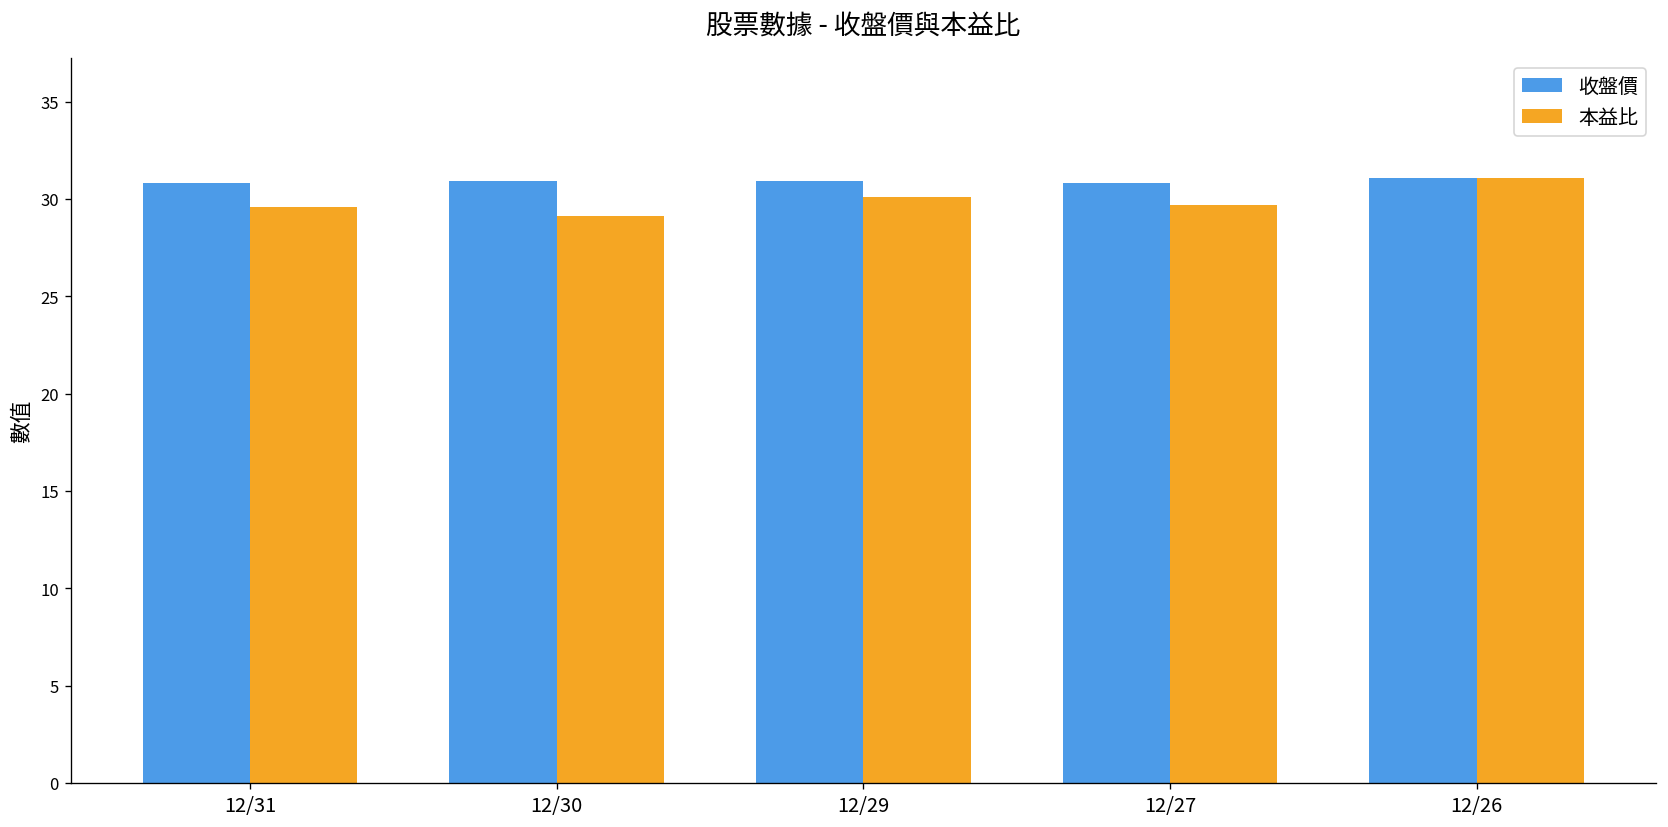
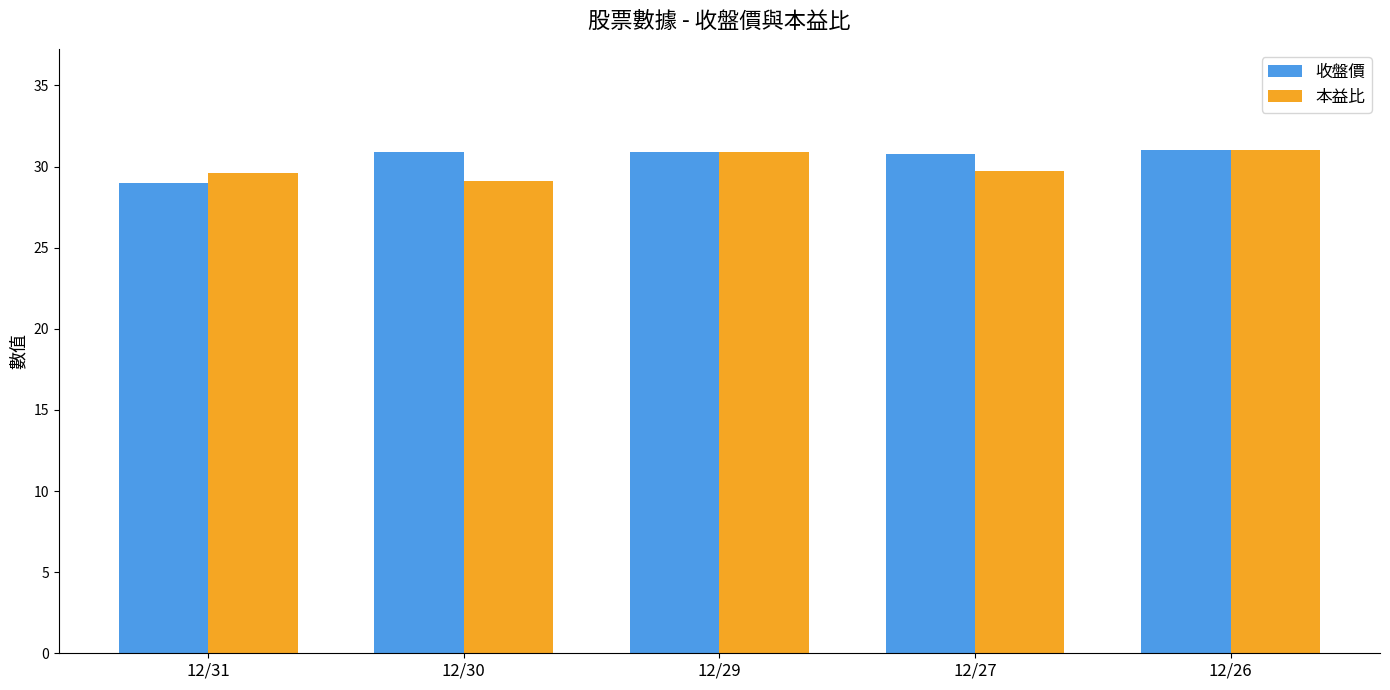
收盤價, 12/31: 30.8 -> 29.0
本益比, 12/29: 30.1 -> 30.9
